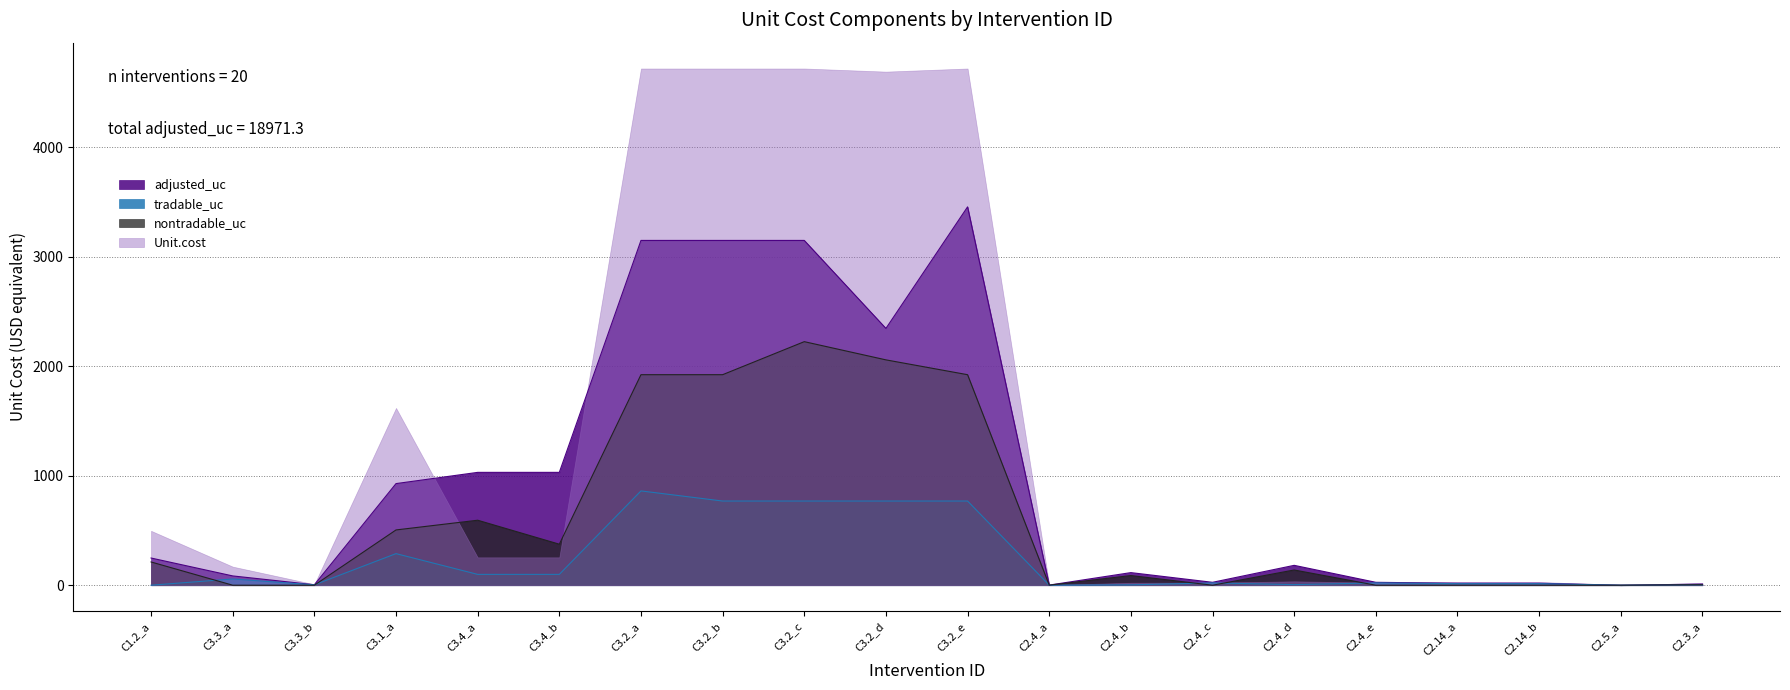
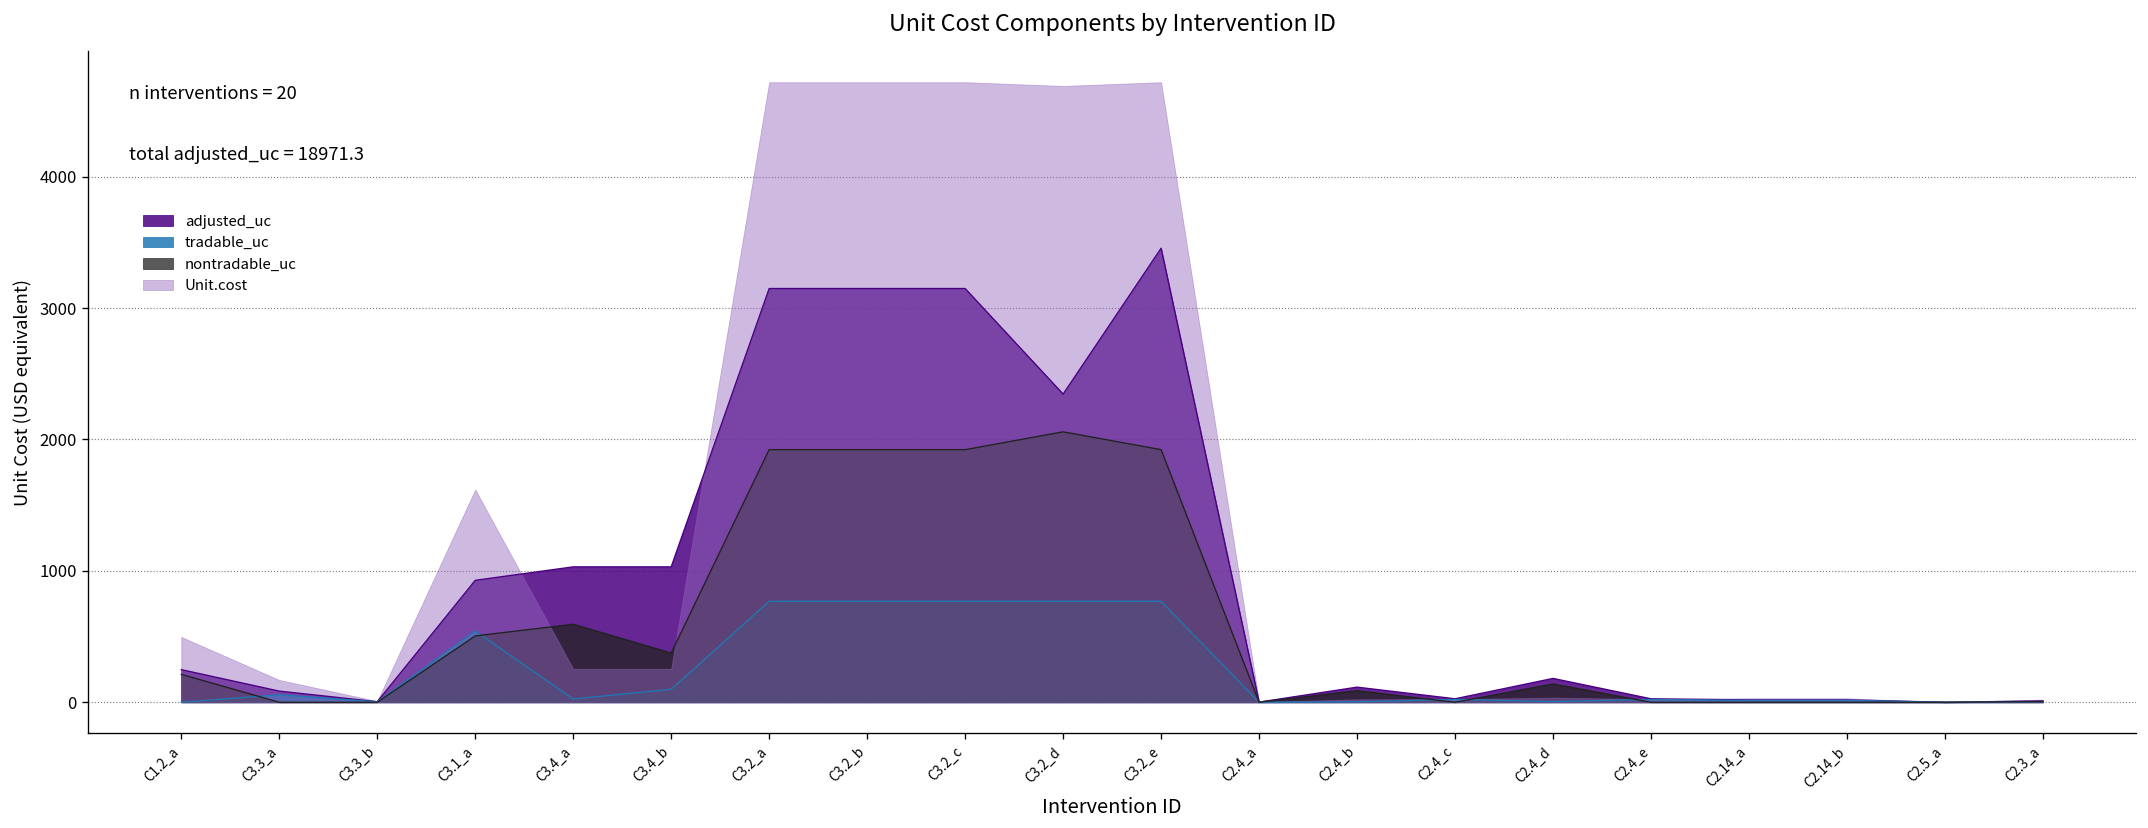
tradable_uc, C3.1_a: 290 -> 540
tradable_uc, C3.4_a: 100 -> 20
tradable_uc, C3.2_a: 860 -> 770
nontradable_uc, C3.2_c: 2220 -> 1920
